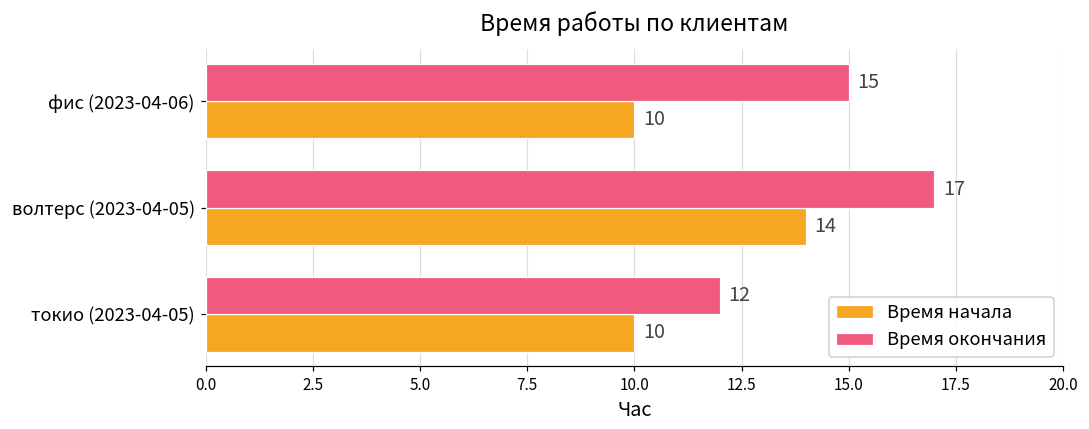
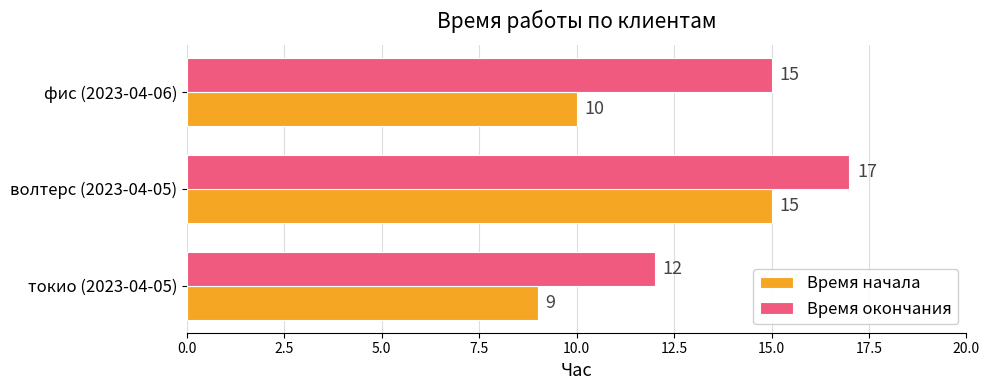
Время начала, волтерс (2023-04-05): 14 -> 15
Время начала, токио (2023-04-05): 10 -> 9
